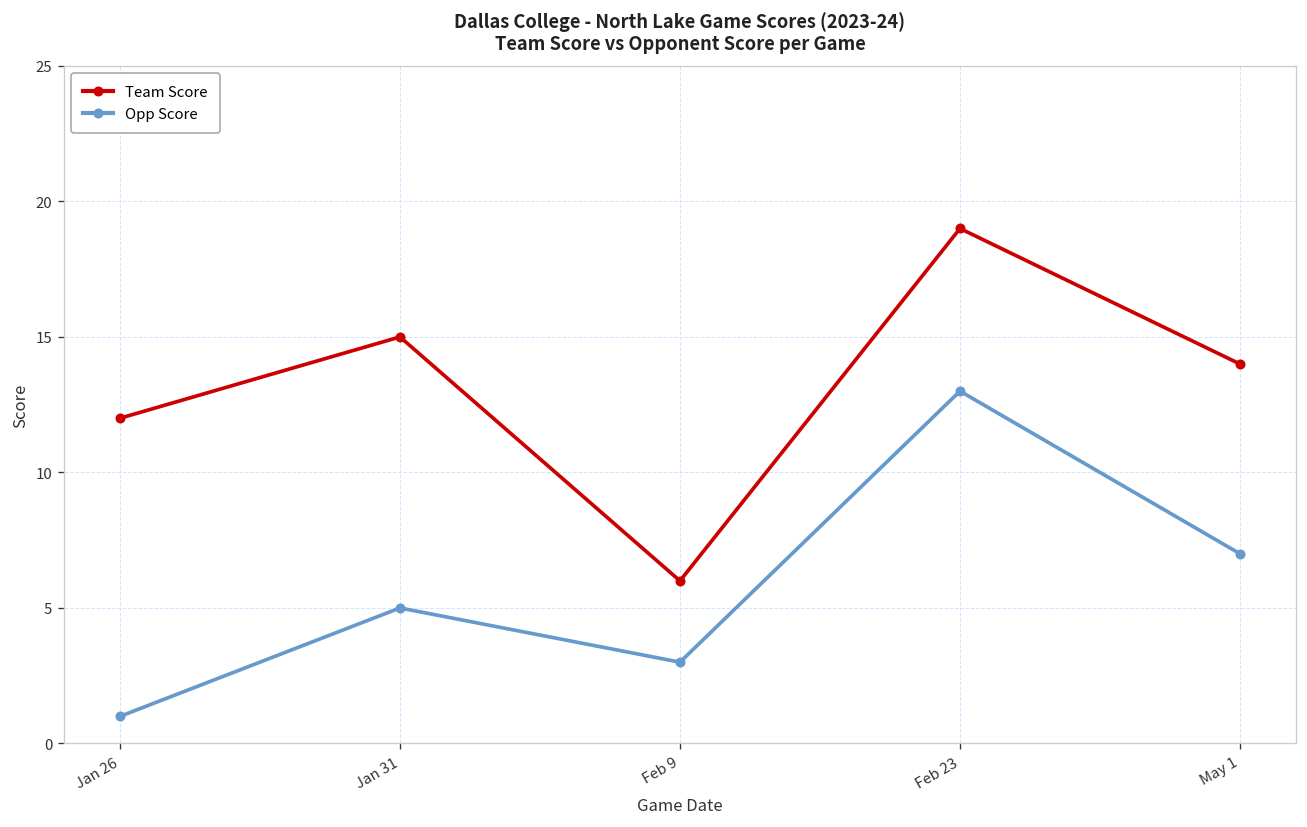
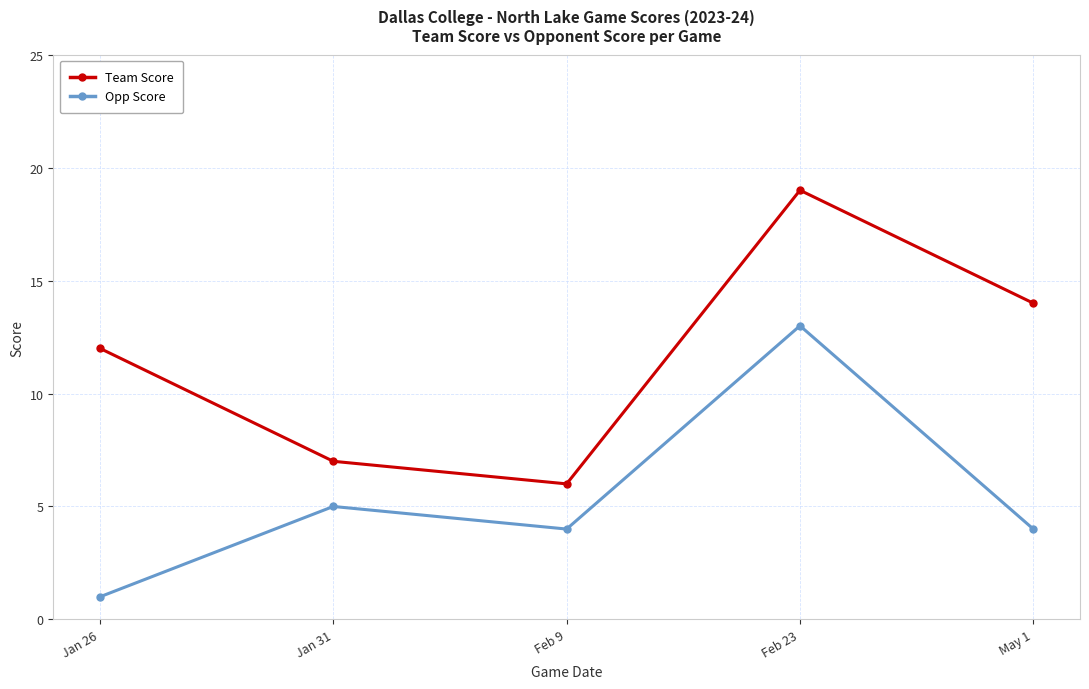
Team Score, Jan 31: 15 -> 7
Opp Score, Feb 9: 3 -> 4
Opp Score, May 1: 7 -> 4
